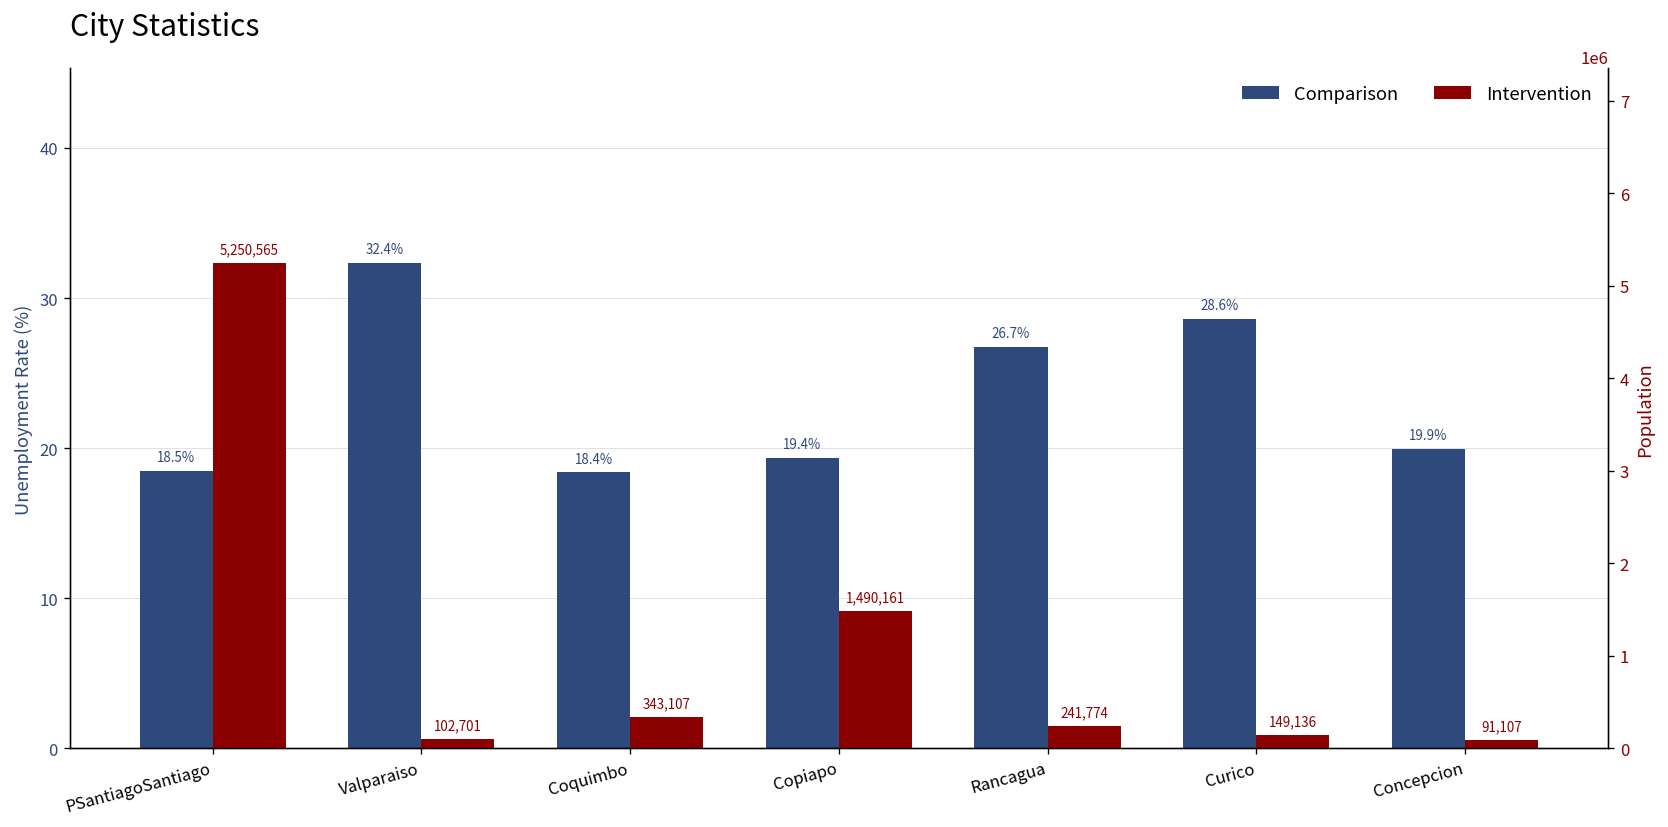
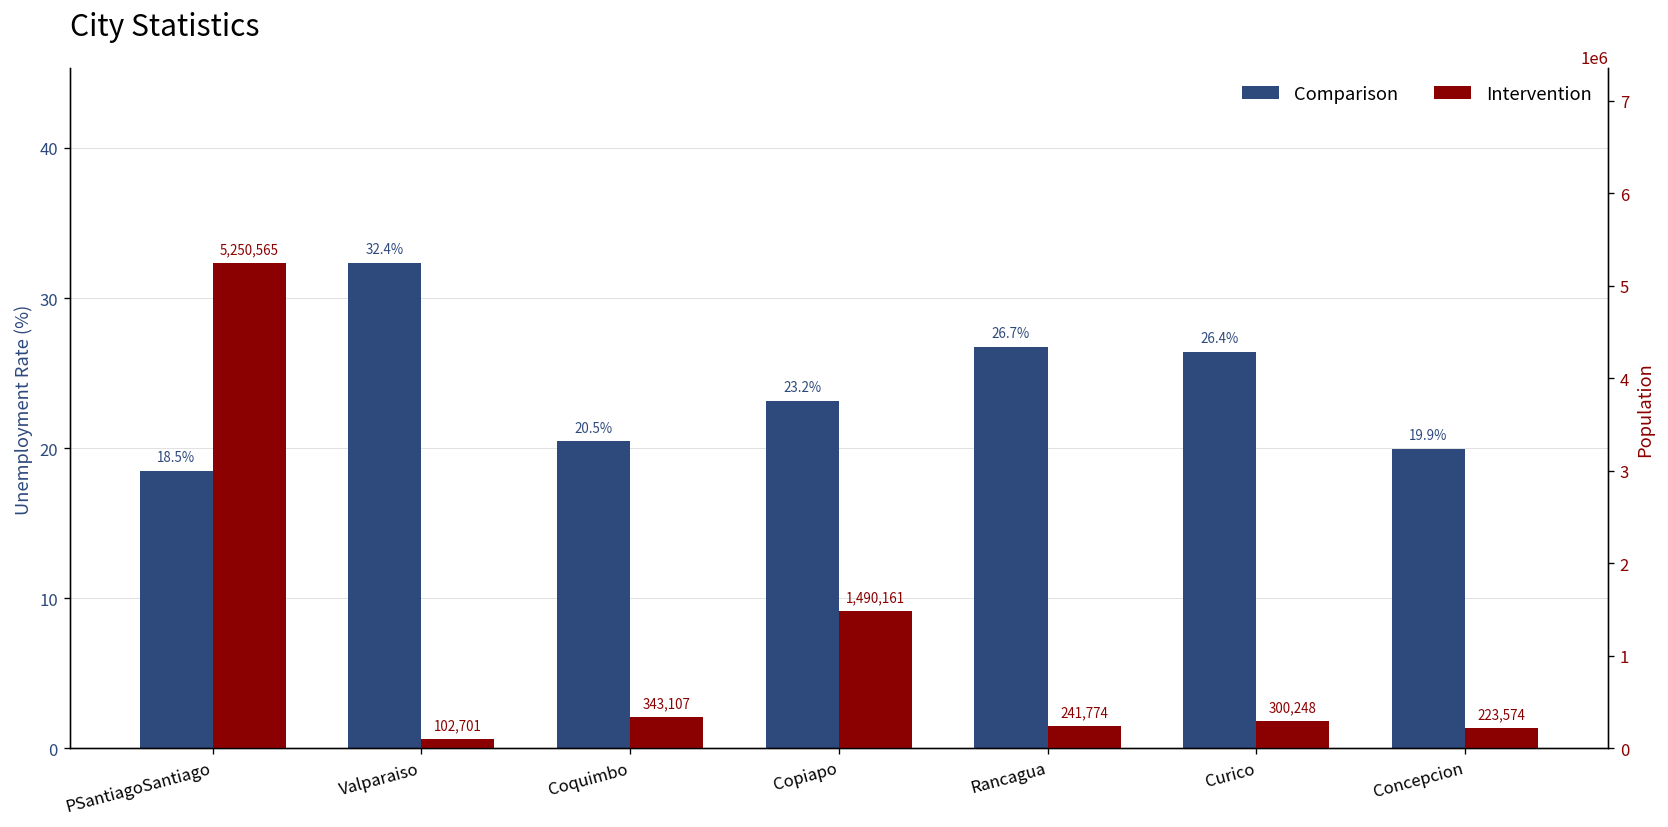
Comparison, Coquimbo: 18.4% -> 20.5%
Comparison, Copiapo: 19.4% -> 23.2%
Comparison, Curico: 28.6% -> 26.4%
Intervention, Curico: 149,136 -> 300,248
Intervention, Concepcion: 91,107 -> 223,574
